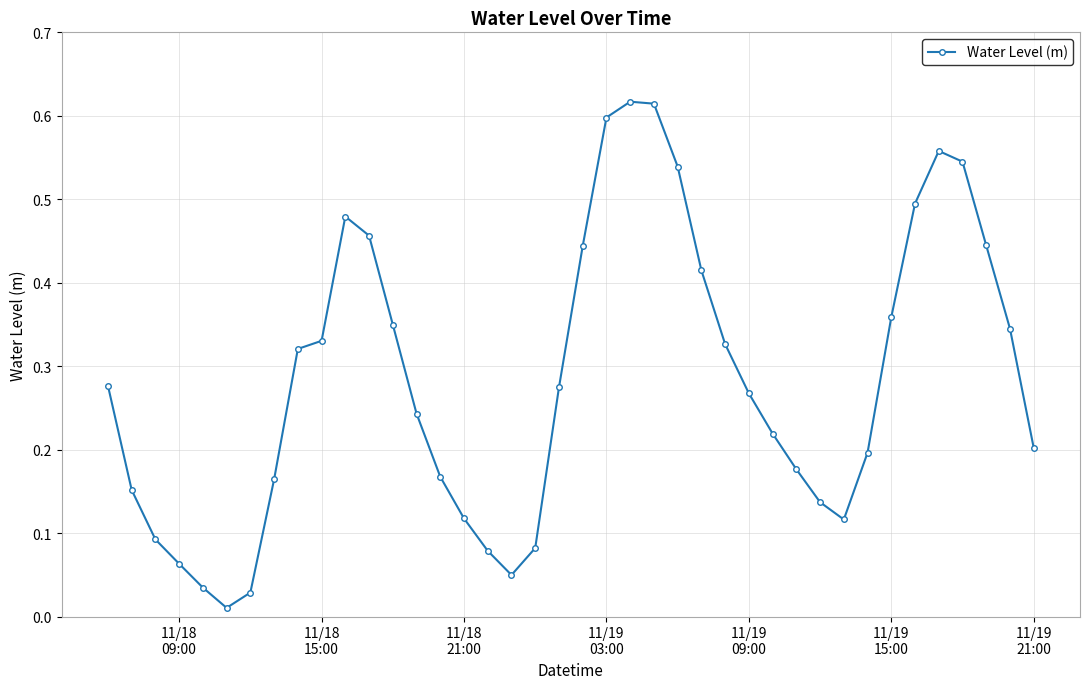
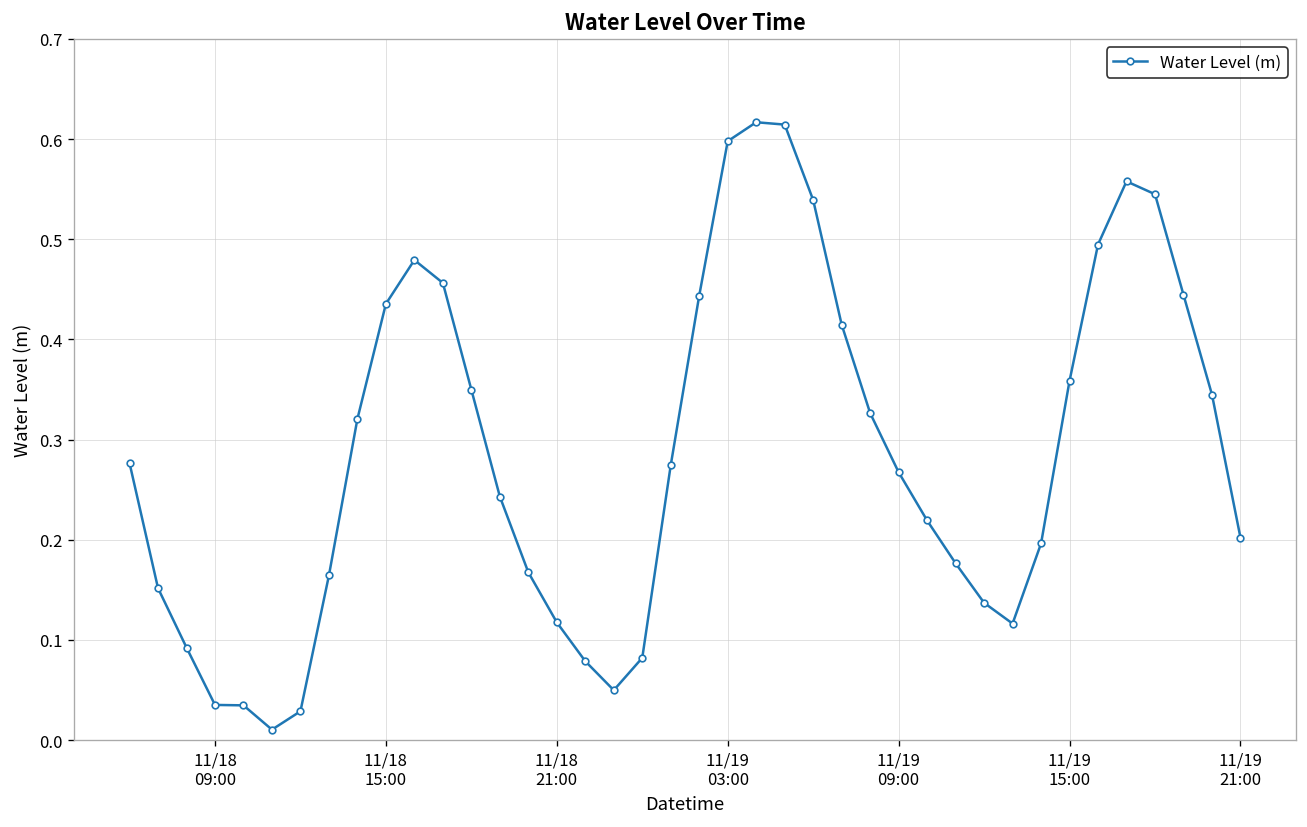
11/18 09:00: 0.06 -> 0.04
11/18 15:00: 0.33 -> 0.44
